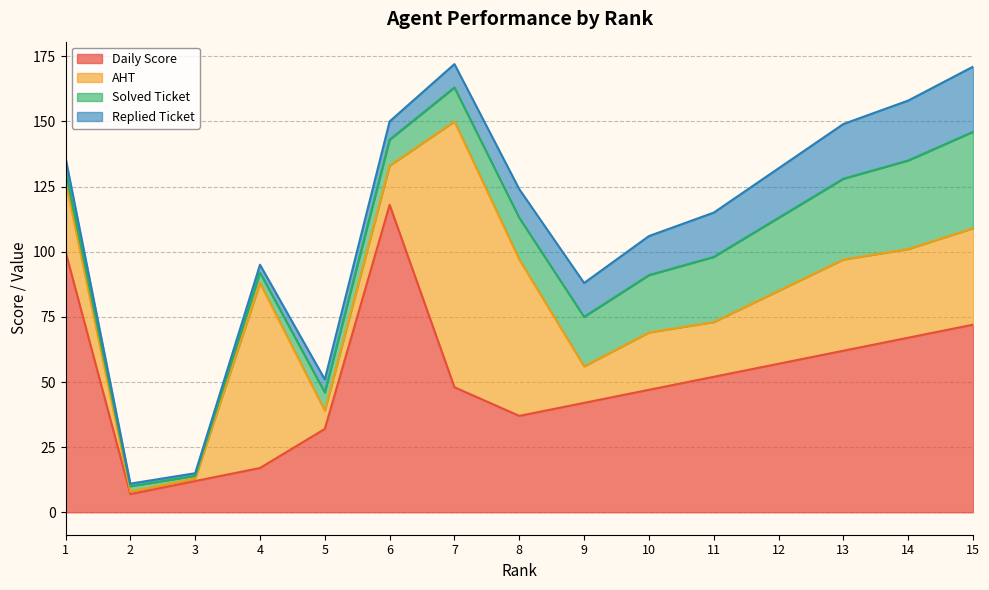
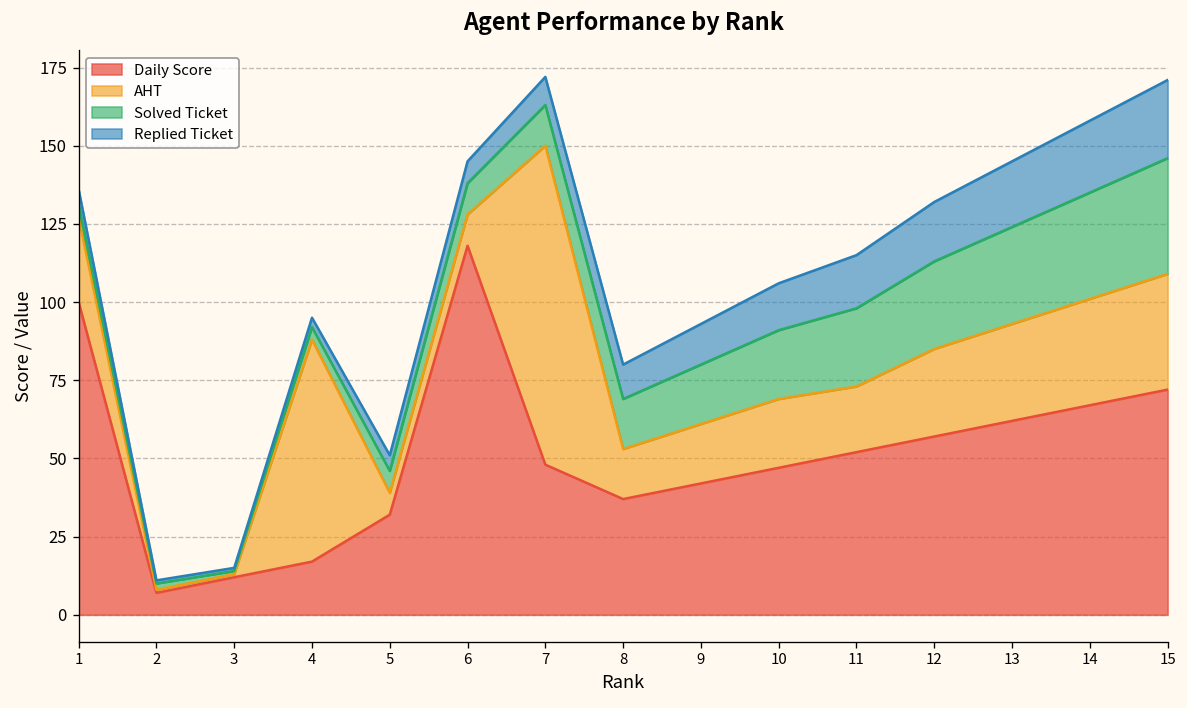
AHT, 6: 15 -> 10
AHT, 8: 60 -> 16
AHT, 9: 14 -> 19
AHT, 13: 35 -> 31
